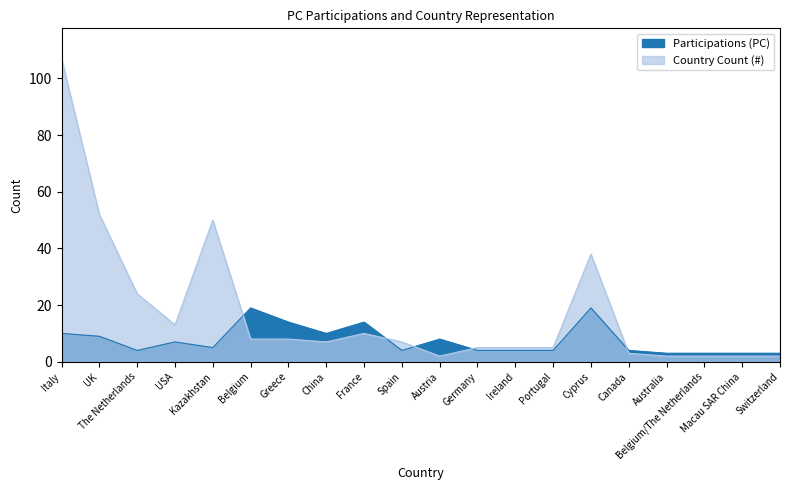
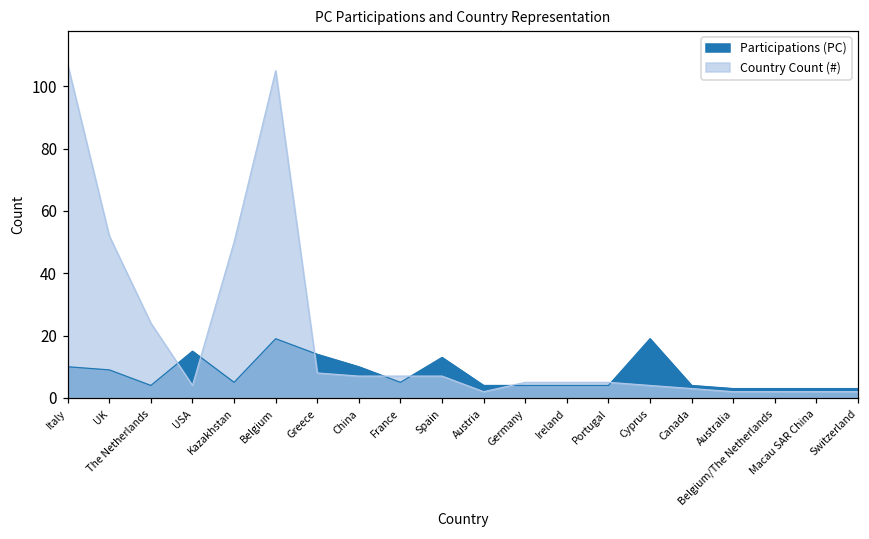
Participations (PC), USA: 7 -> 15
Country Count (#), USA: 13 -> 4
Country Count (#), Belgium: 8 -> 105
Participations (PC), France: 14 -> 5
Country Count (#), France: 10 -> 7
Participations (PC), Spain: 4 -> 13
Participations (PC), Austria: 8 -> 4
Country Count (#), Cyprus: 38 -> 4
